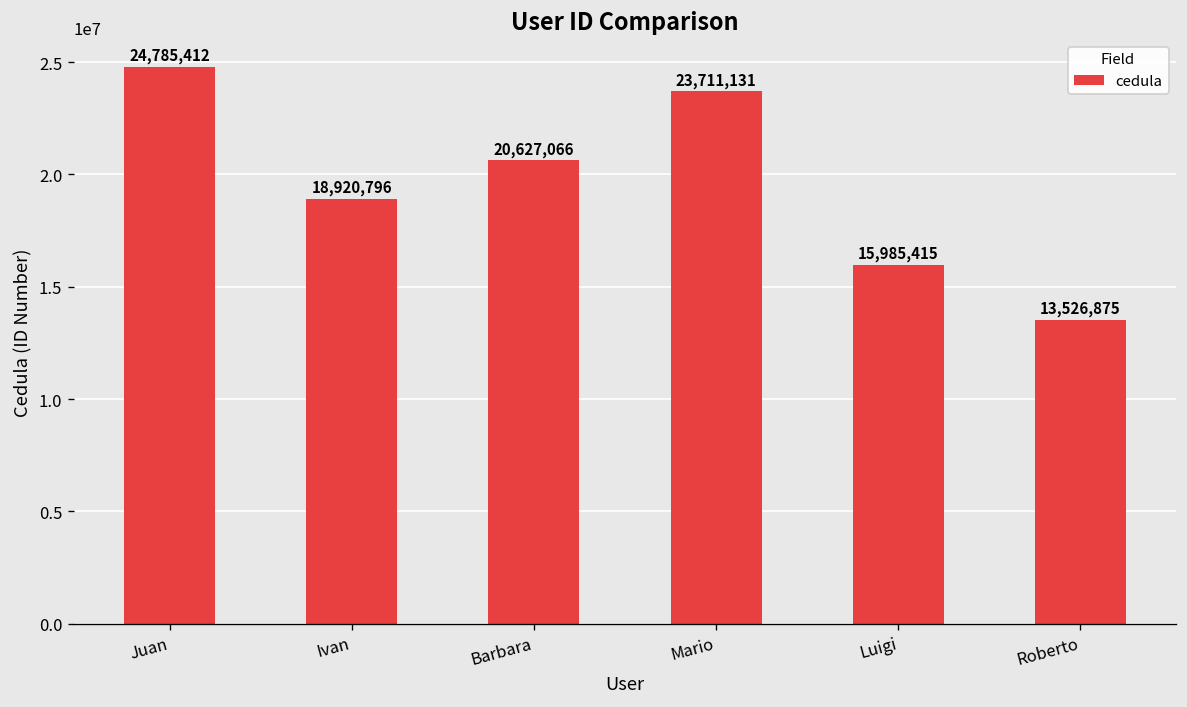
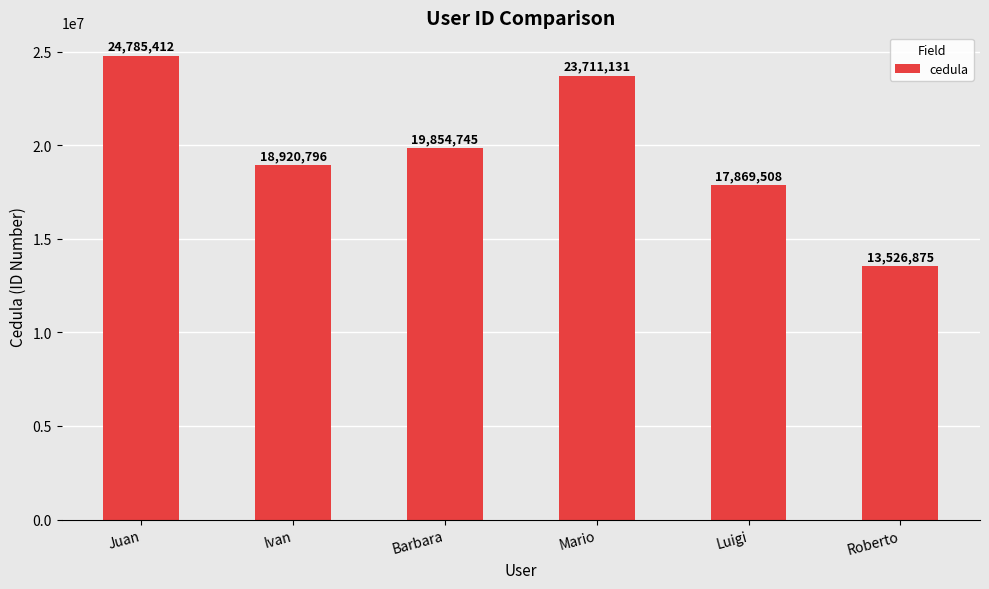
Barbara: 20,627,066 -> 19,854,745
Luigi: 15,985,415 -> 17,869,508
